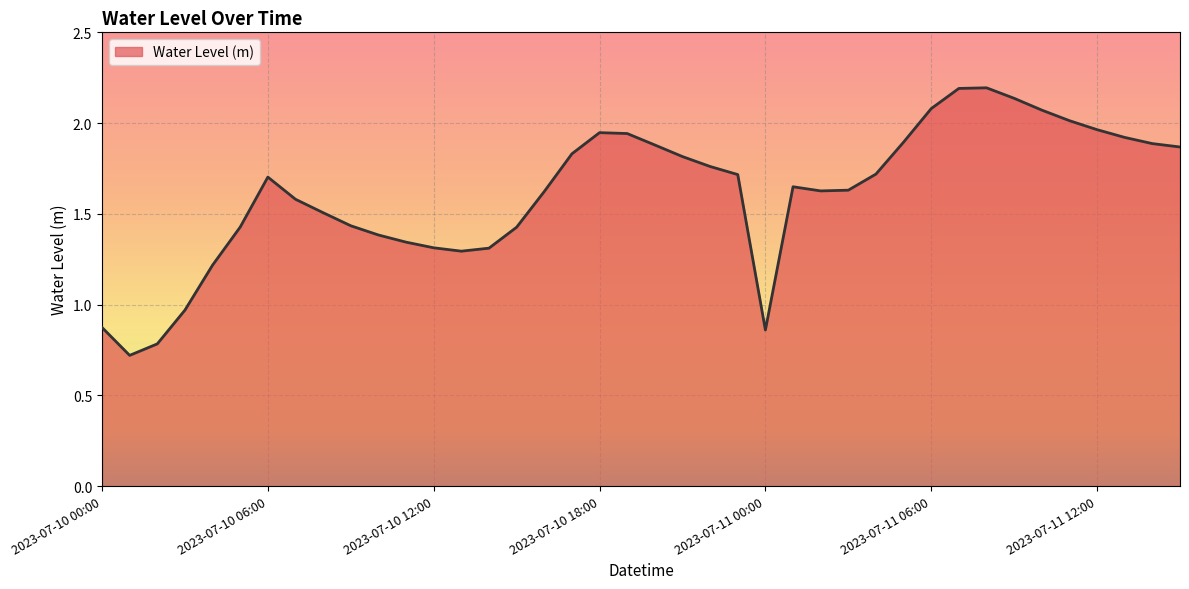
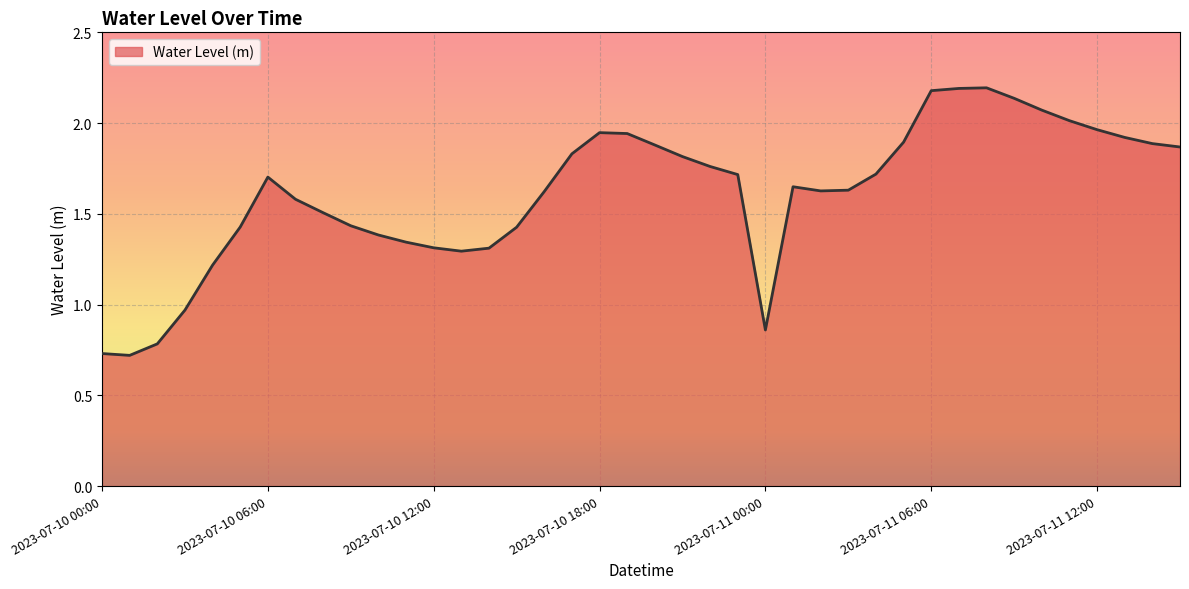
2023-07-10 00:00: 0.87 -> 0.73
2023-07-11 06:00: 2.08 -> 2.18
